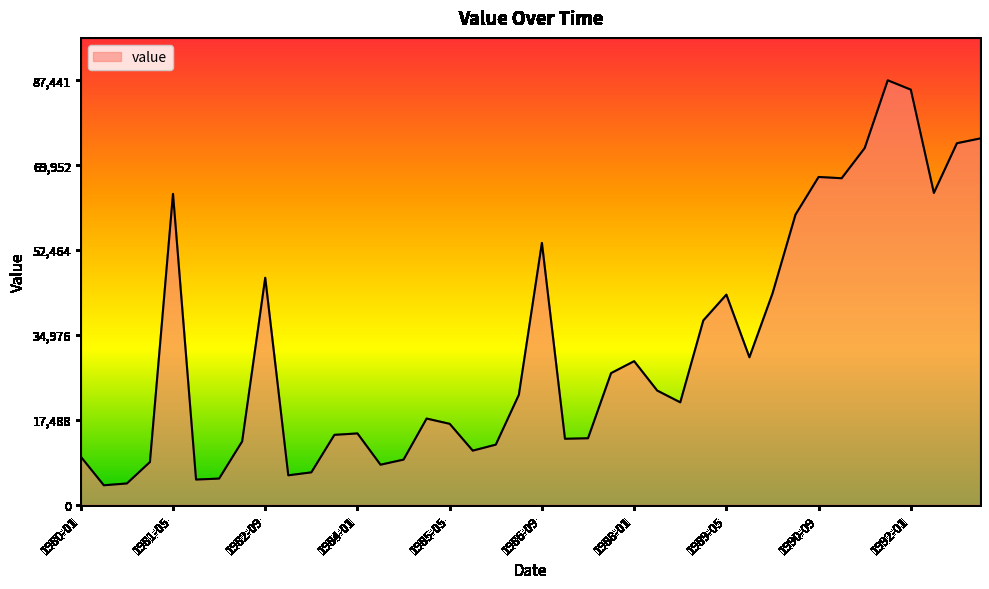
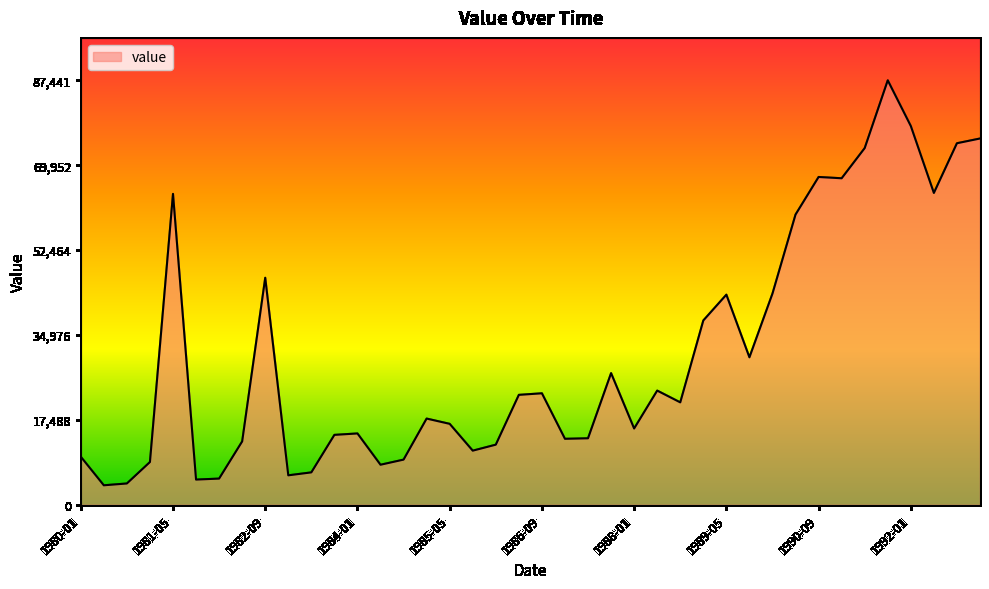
1986-09: 54,000 -> 23,000
1988-01: 30,000 -> 16,000
1992-01: 86,000 -> 78,000
